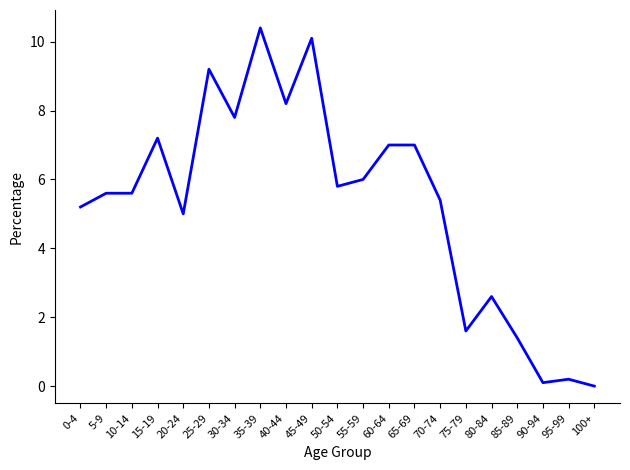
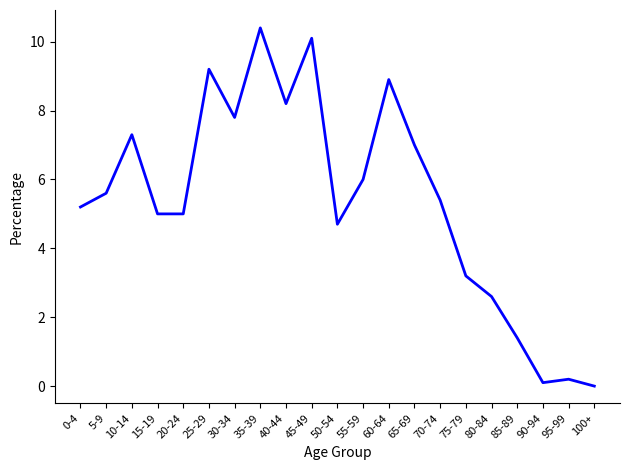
10-14: 5.6 -> 7.3
15-19: 7.2 -> 5.0
50-54: 5.8 -> 4.7
60-64: 7.0 -> 8.9
75-79: 1.6 -> 3.2
